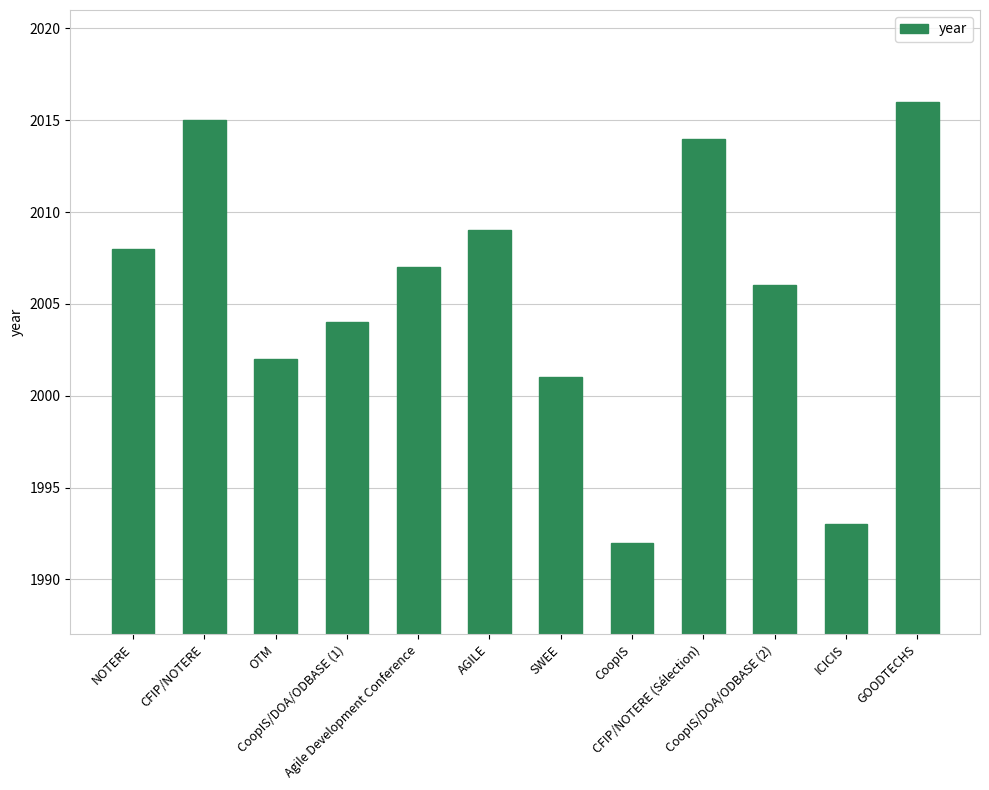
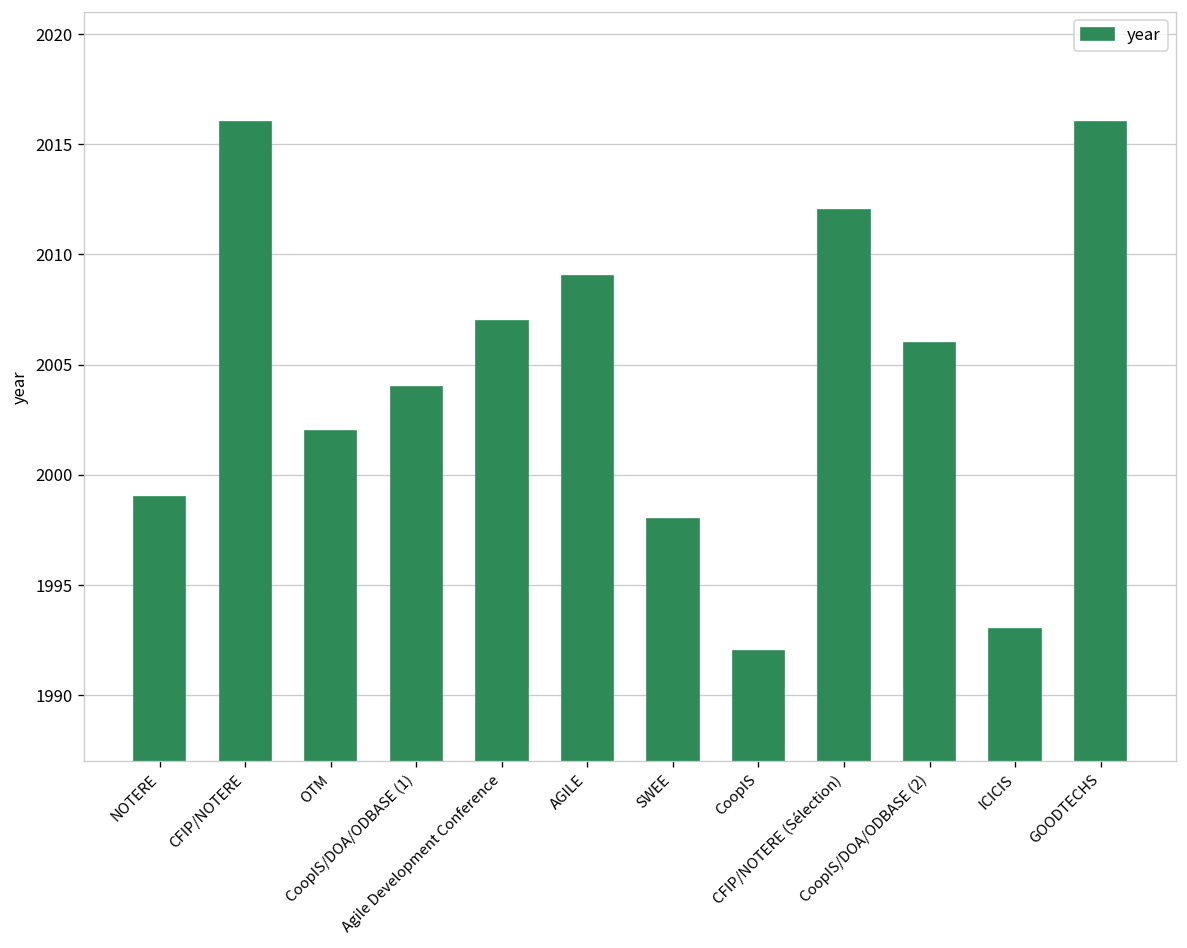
NOTERE: 2008 -> 1999
CFIP/NOTERE: 2015 -> 2016
SWEE: 2001 -> 1998
CFIP/NOTERE (Sélection): 2014 -> 2012
